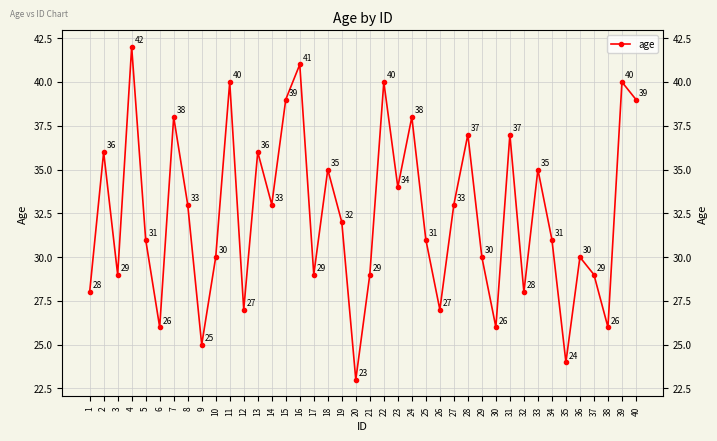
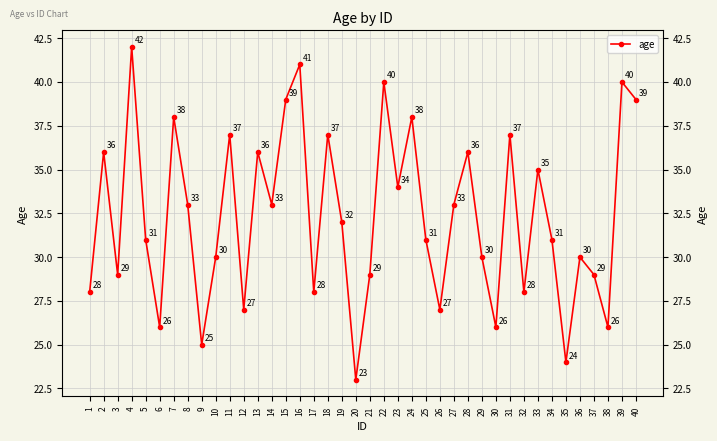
11: 40 -> 37
17: 29 -> 28
18: 35 -> 37
28: 37 -> 36
